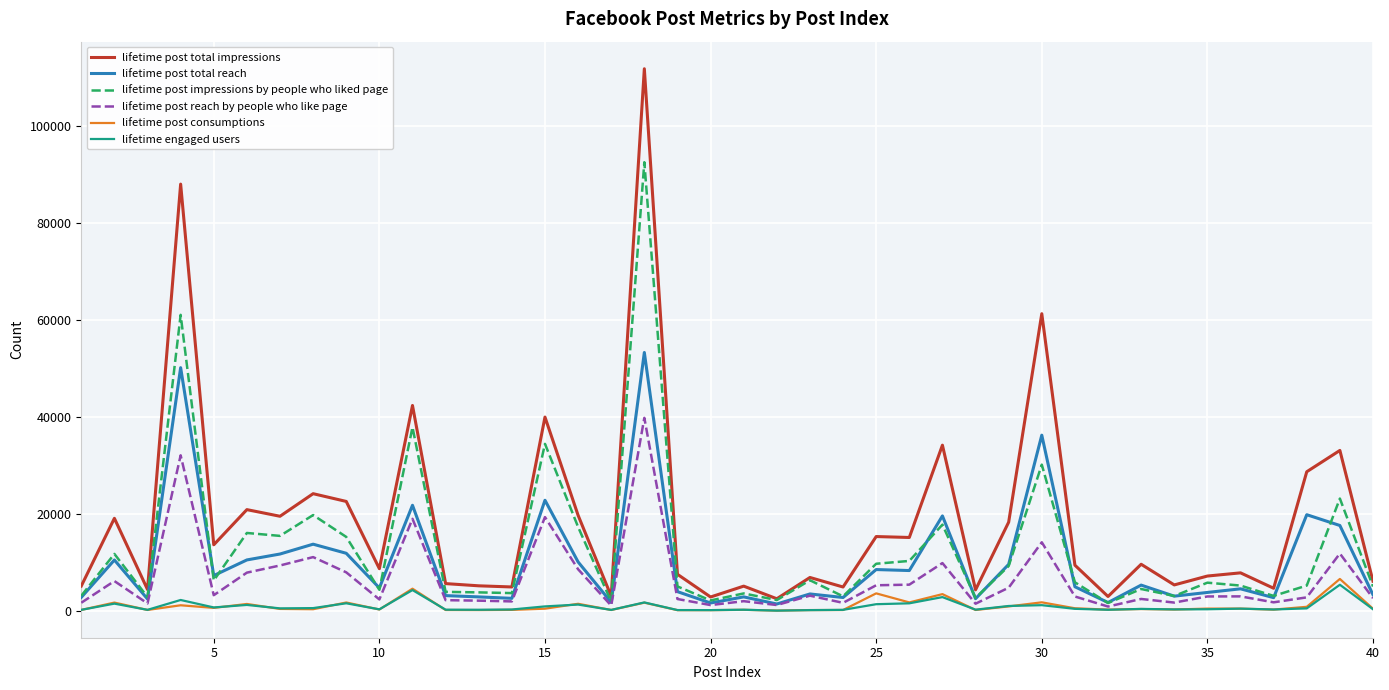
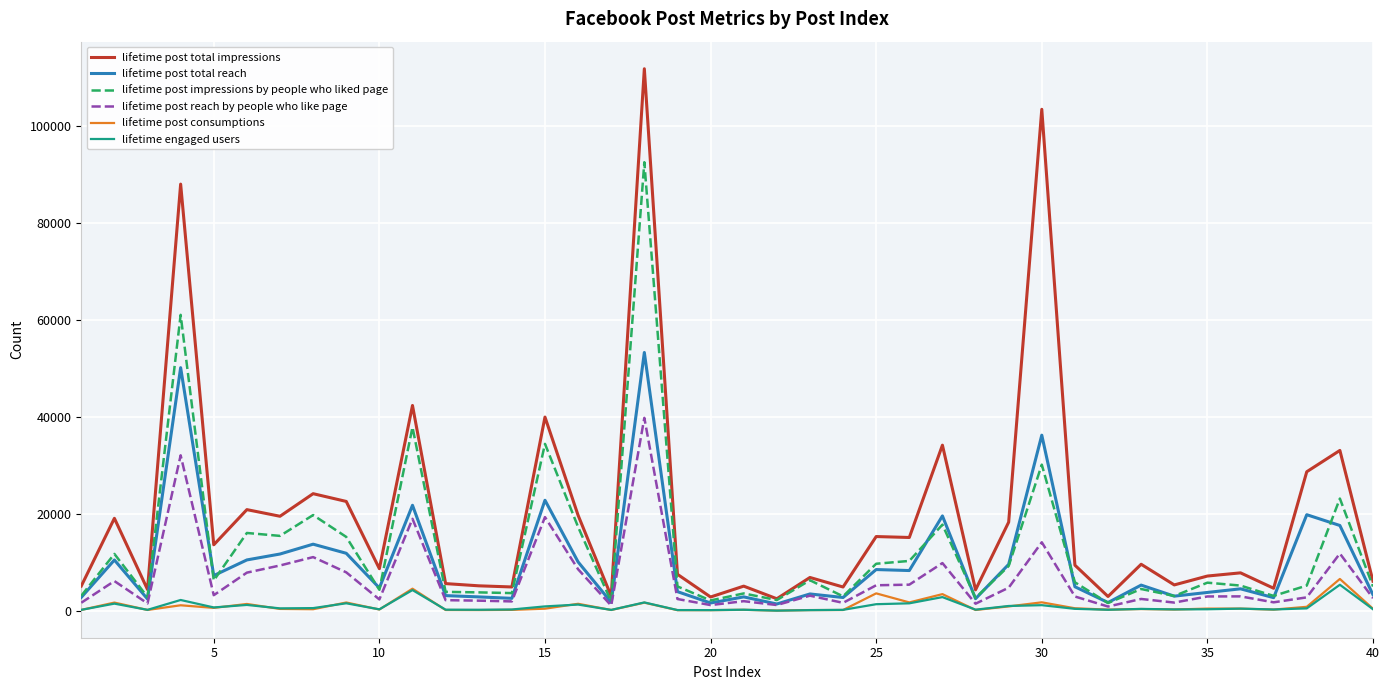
lifetime post total impressions, 30: 61000 -> 103000
